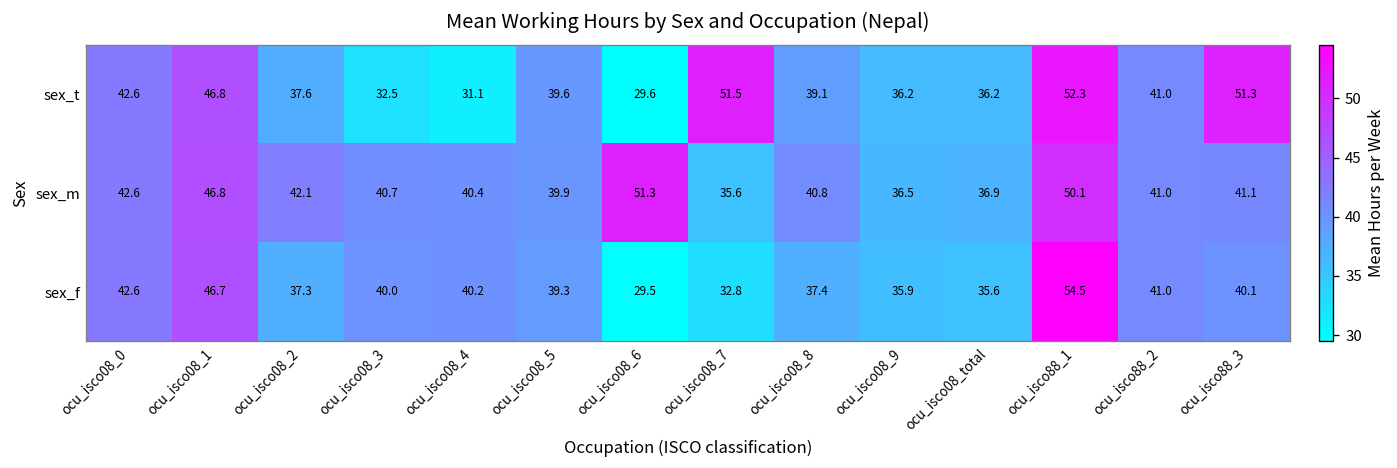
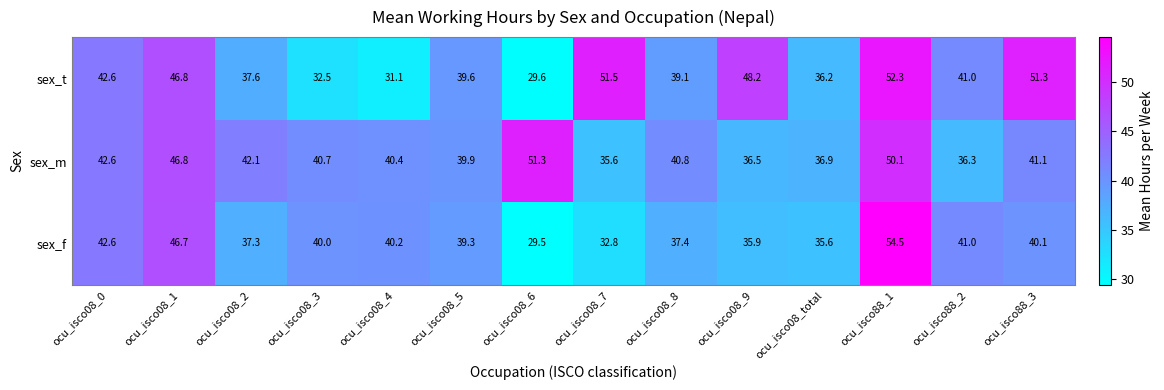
sex_t, ocu_isco08_9: 36.2 -> 48.2
sex_m, ocu_isco88_2: 41.0 -> 36.3
